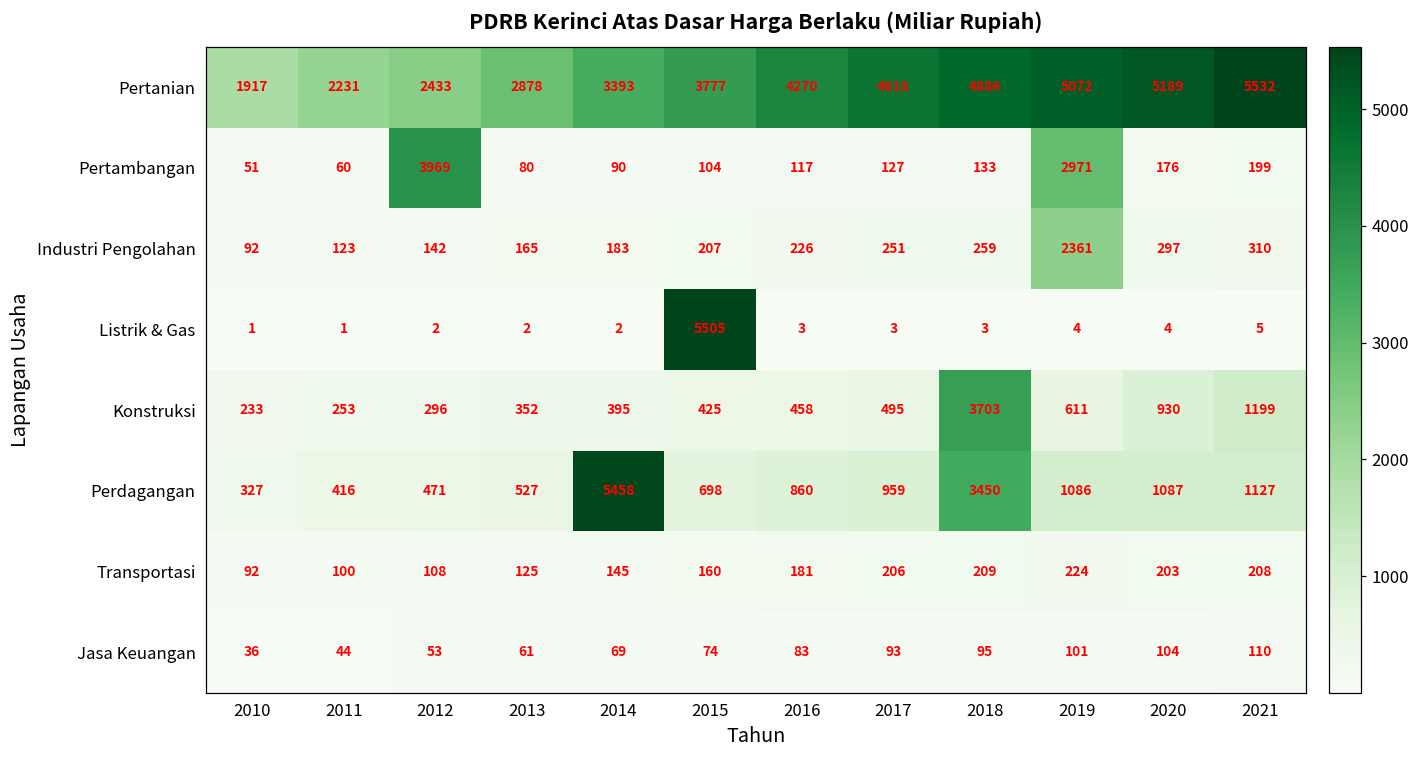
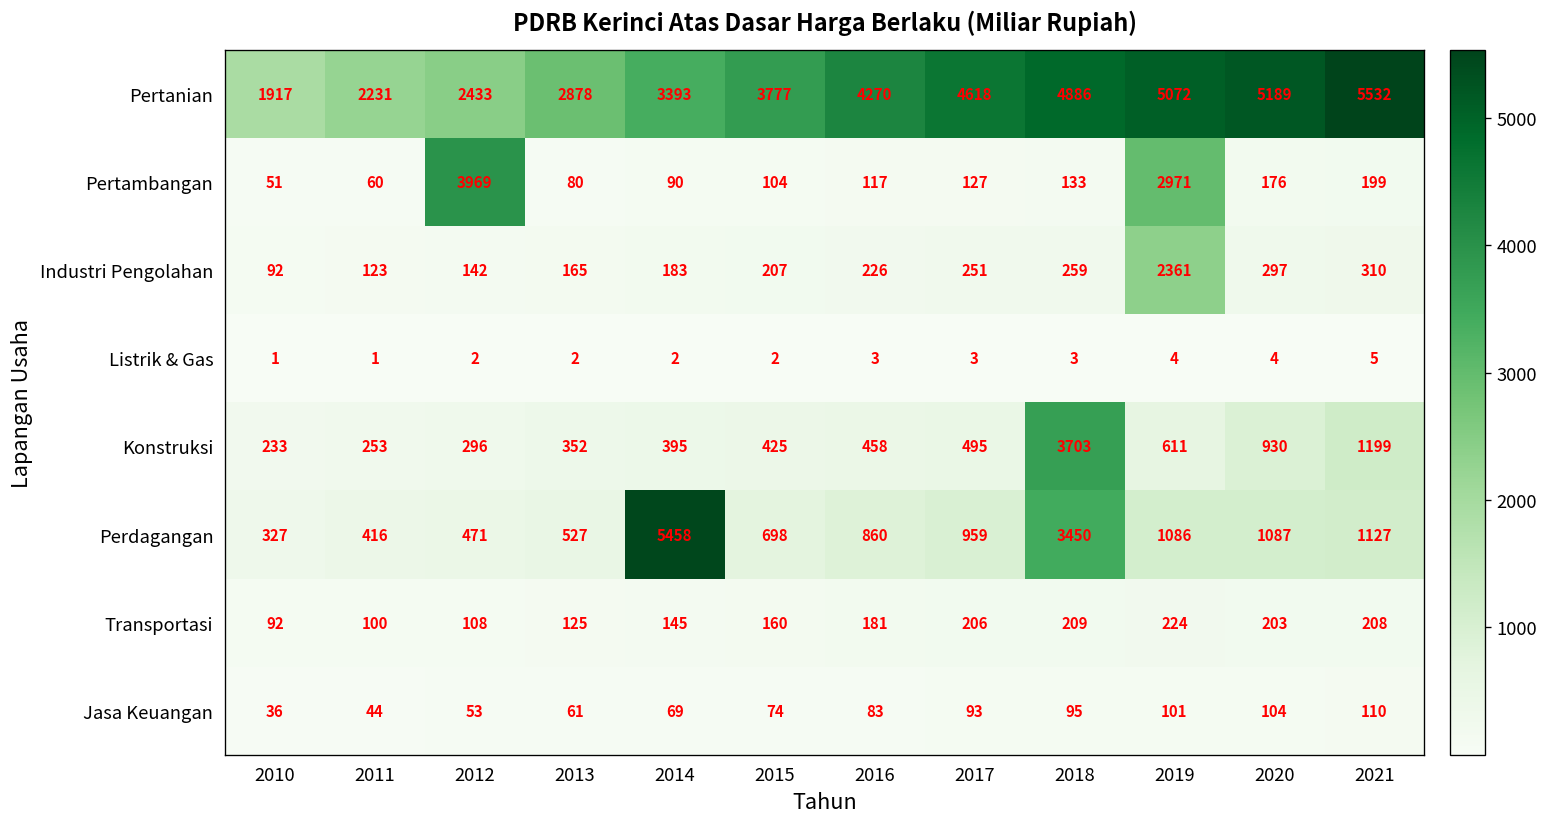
Listrik & Gas, 2015: 5505 -> 2
